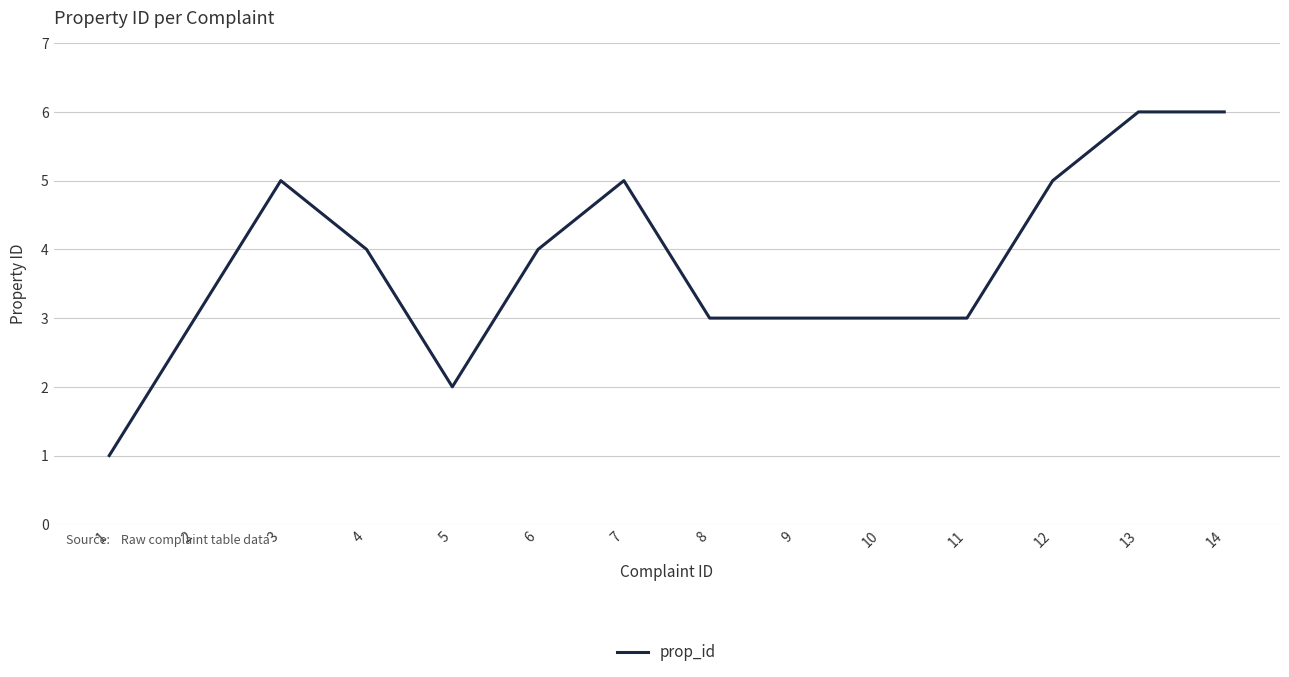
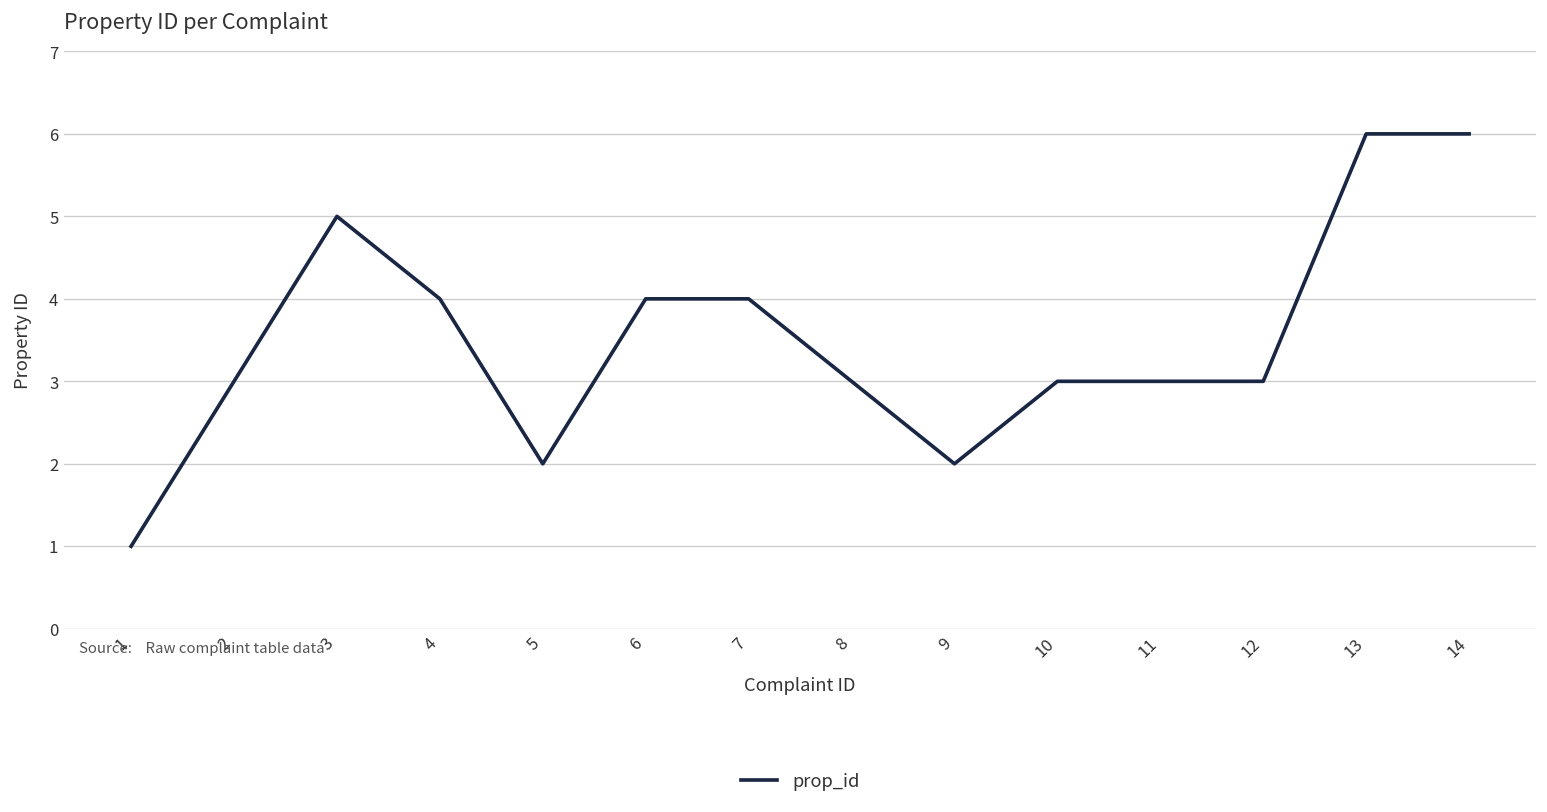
7: 5 -> 4
9: 3 -> 2
12: 5 -> 3
